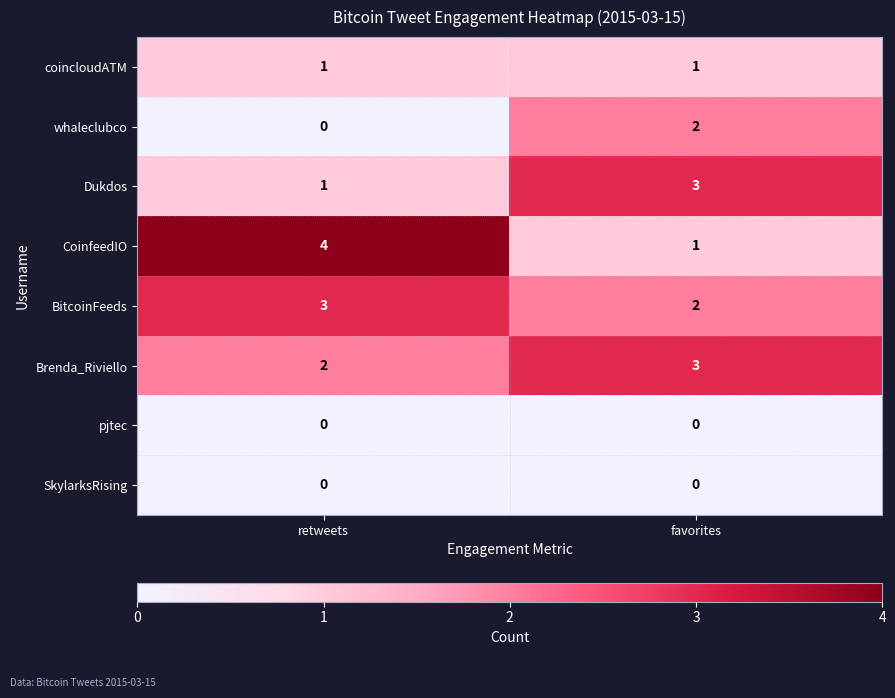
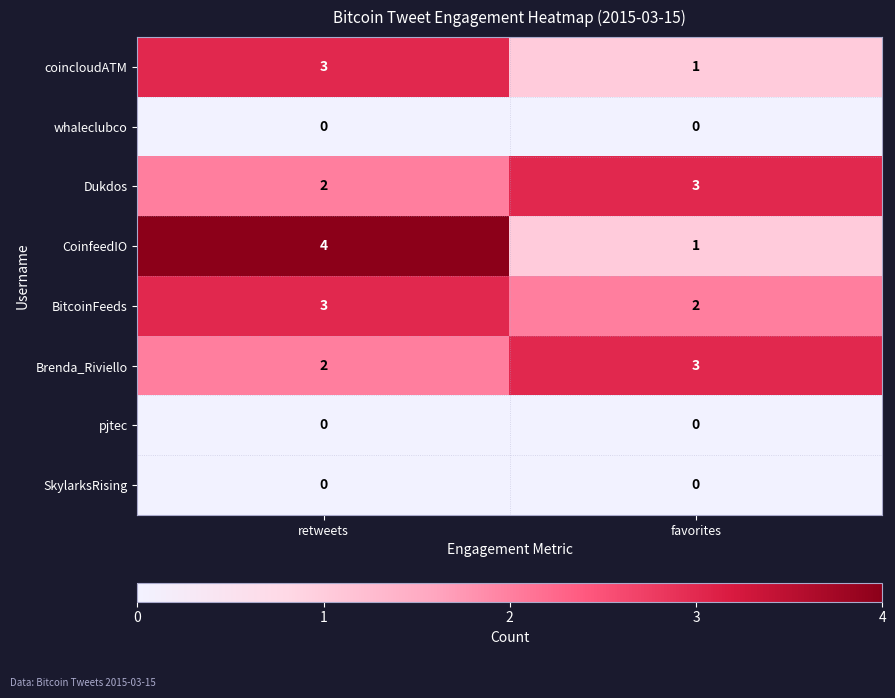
coincloudATM, retweets: 1 -> 3
whaleclubco, favorites: 2 -> 0
Dukdos, retweets: 1 -> 2
